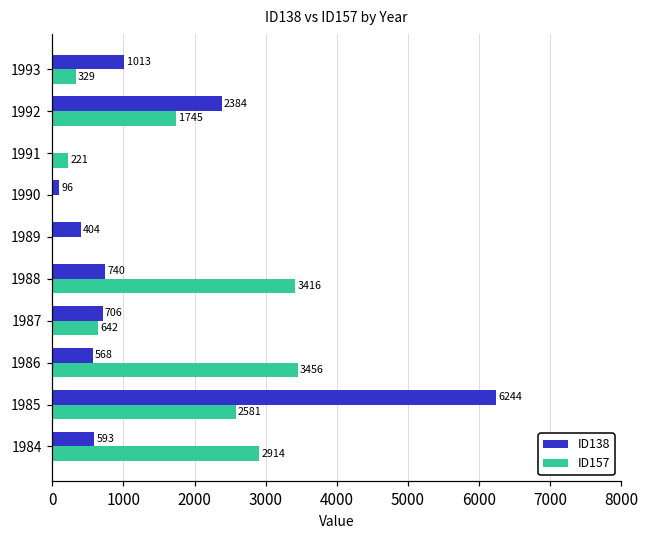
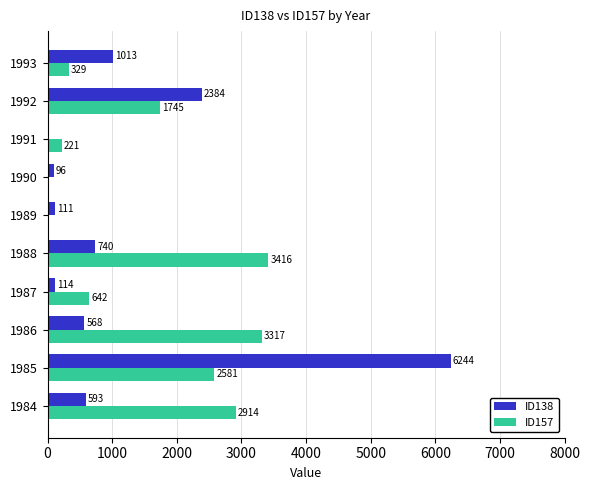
ID138, 1989: 404 -> 111
ID138, 1987: 706 -> 114
ID157, 1986: 3456 -> 3317
